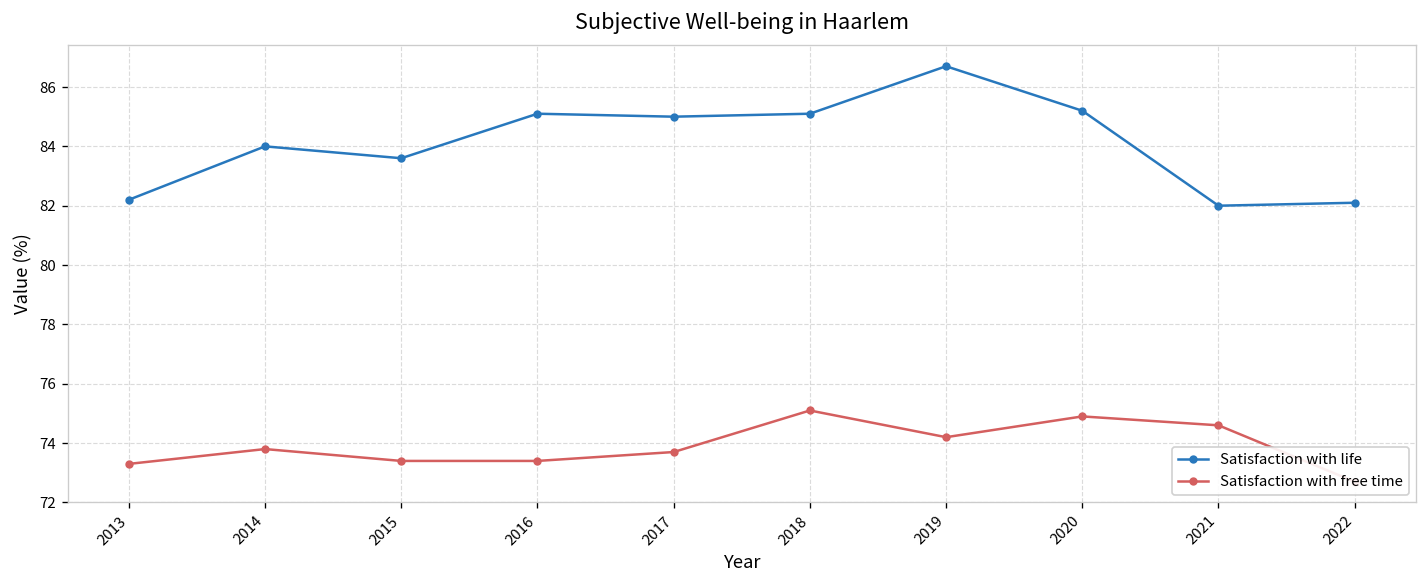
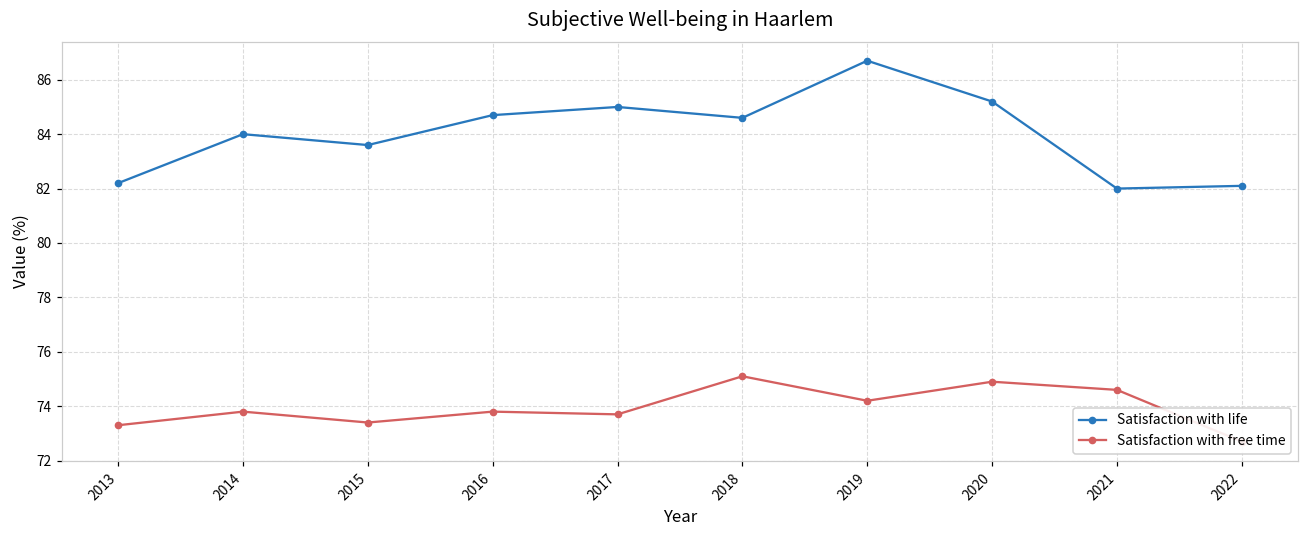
Satisfaction with life, 2016: 85.1 -> 84.7
Satisfaction with free time, 2016: 73.4 -> 73.8
Satisfaction with life, 2018: 85.1 -> 84.6
